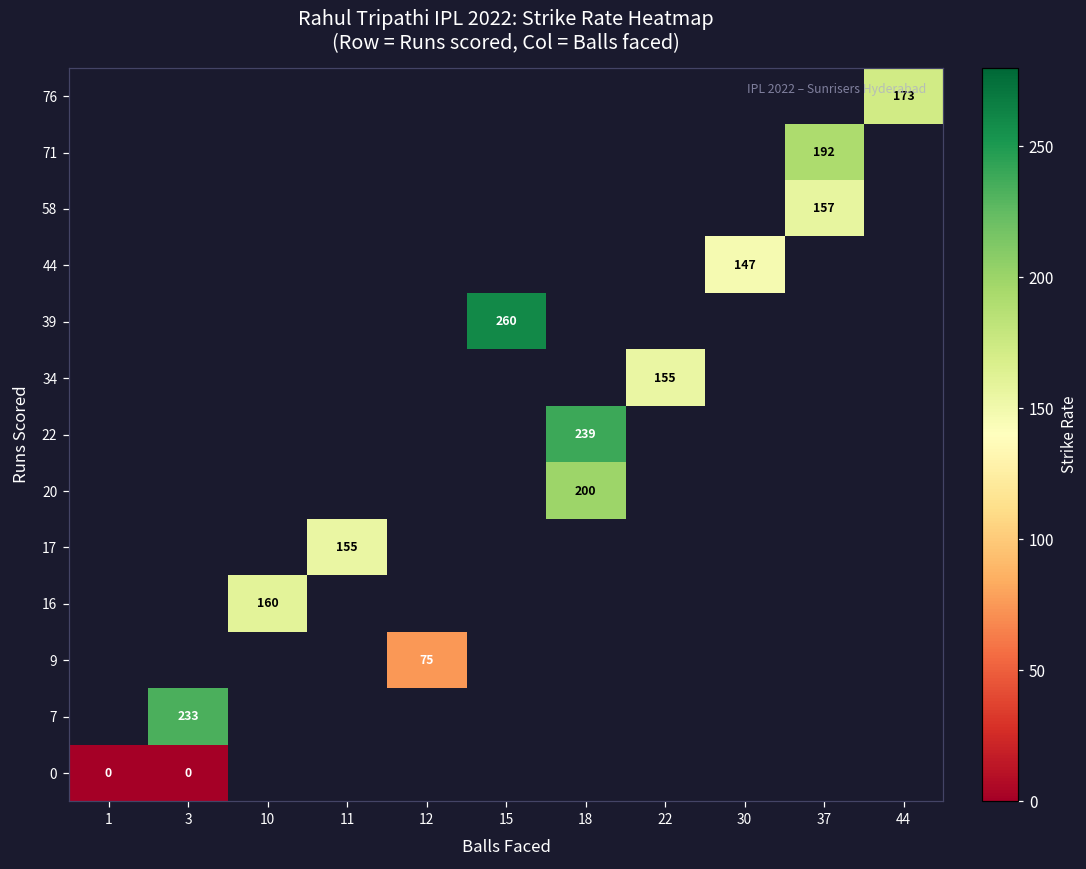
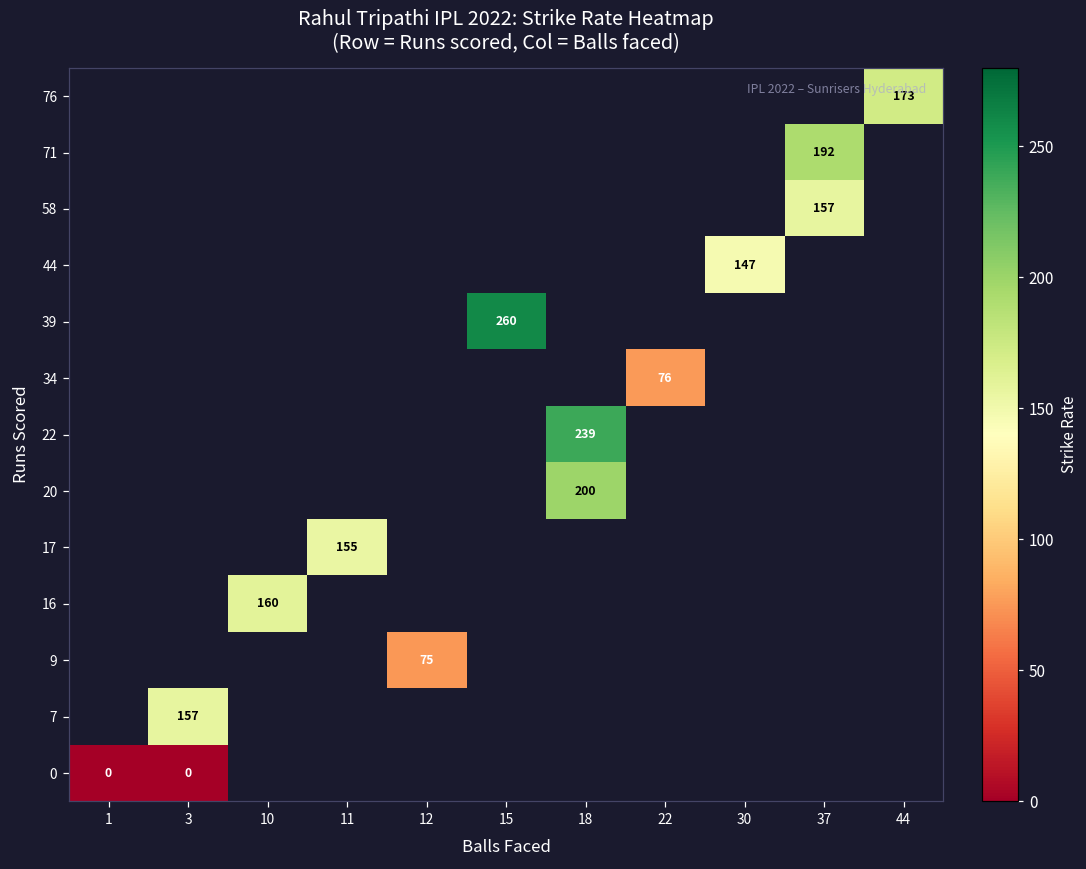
34, 22: 155 -> 76
7, 3: 233 -> 157
